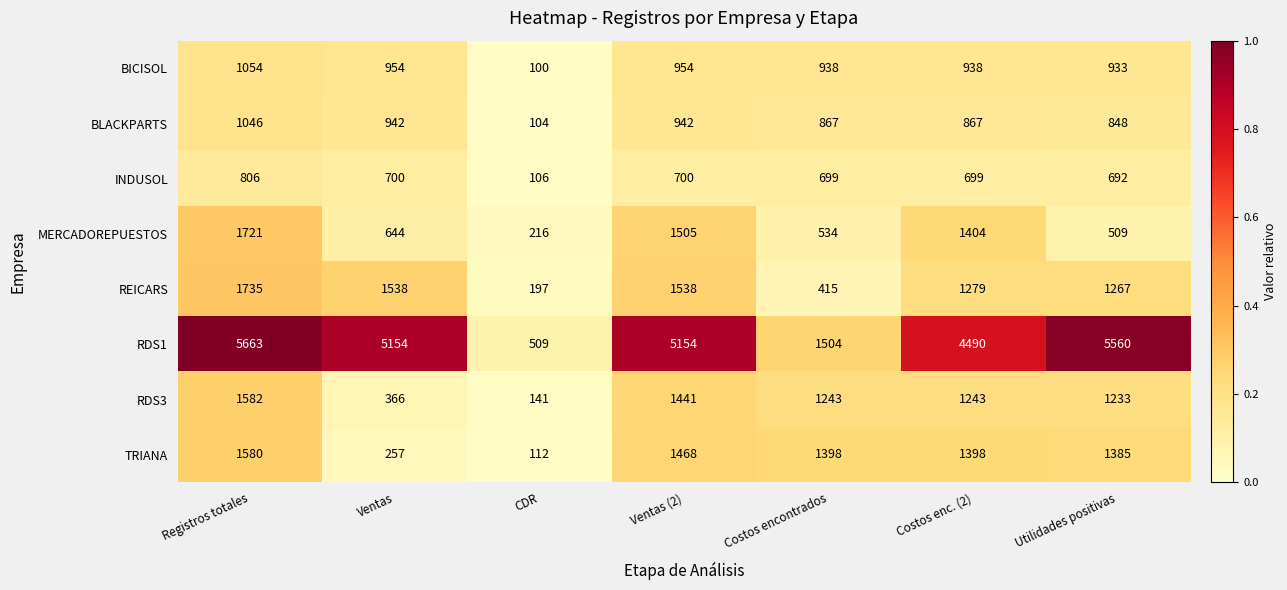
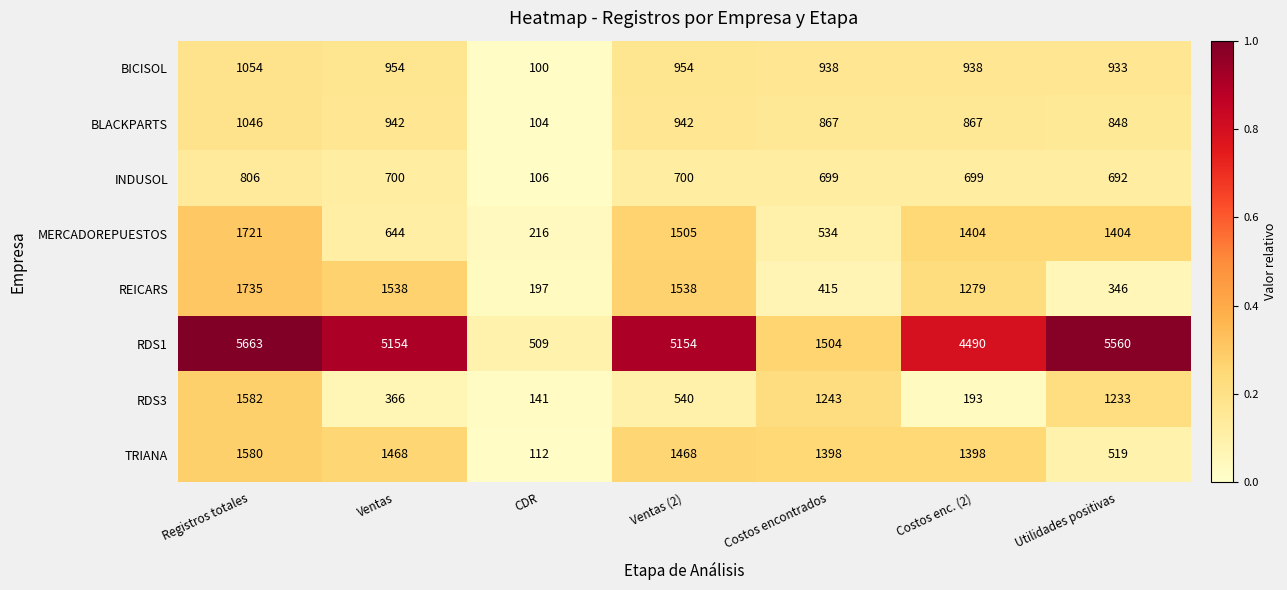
MERCADOREPUESTOS, Utilidades positivas: 509 -> 1404
REICARS, Utilidades positivas: 1267 -> 346
RDS3, Ventas (2): 1441 -> 540
RDS3, Costos enc. (2): 1243 -> 193
TRIANA, Ventas: 257 -> 1468
TRIANA, Utilidades positivas: 1385 -> 519
